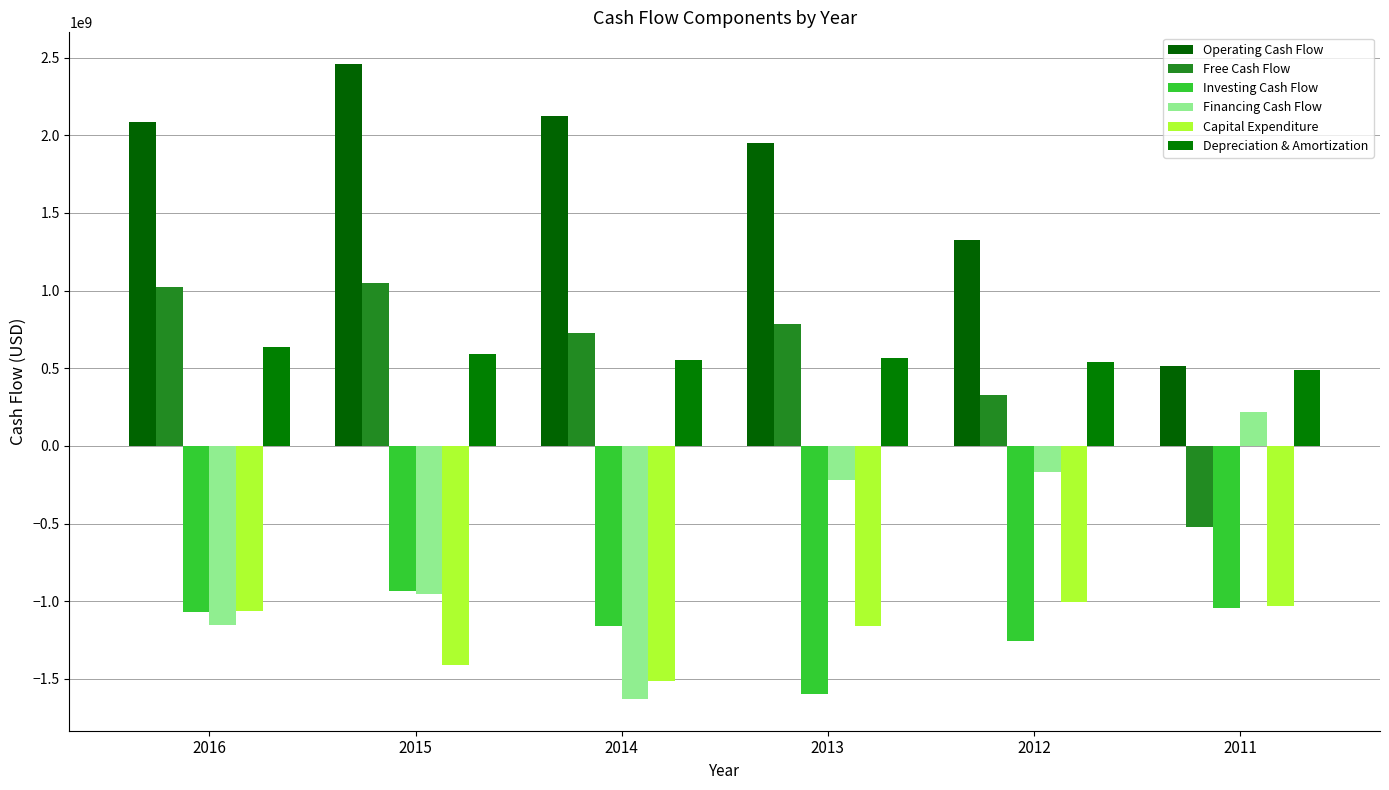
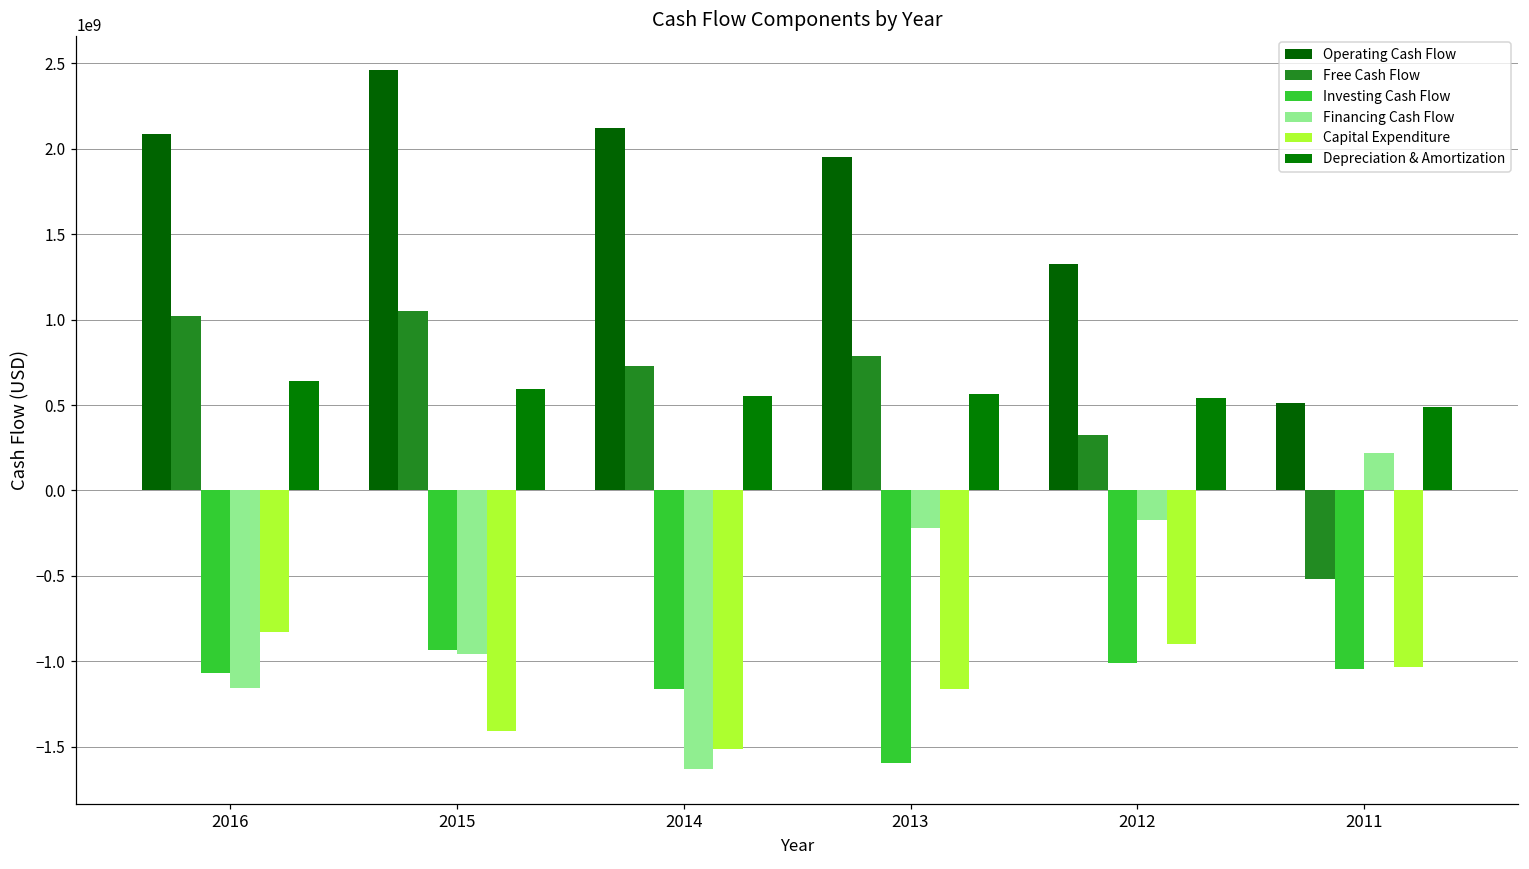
Capital Expenditure, 2016: -1070000000 -> -830000000
Investing Cash Flow, 2012: -1250000000 -> -1010000000
Capital Expenditure, 2012: -1000000000 -> -900000000
